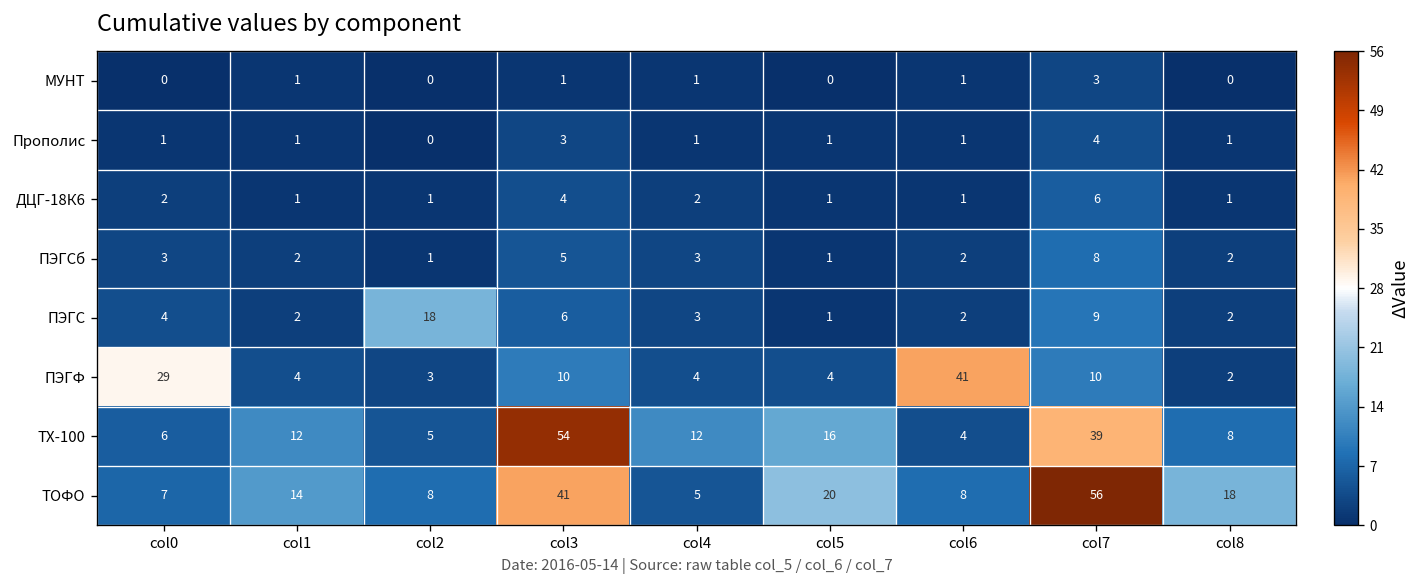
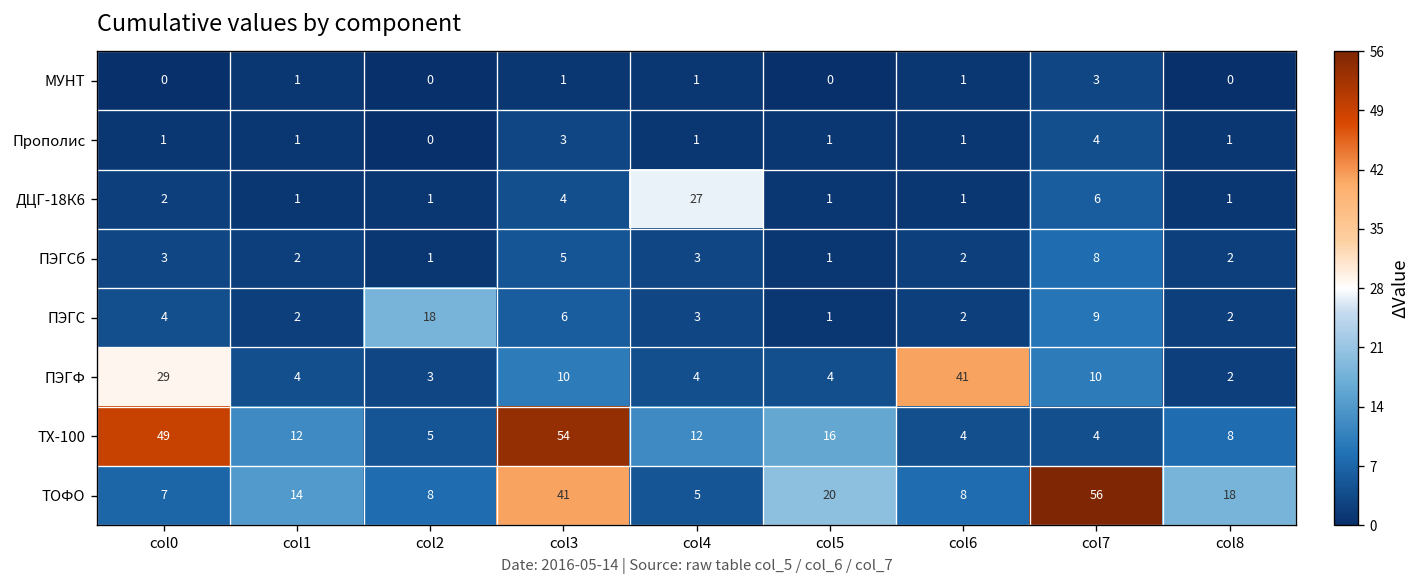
ДЦГ-18К6, col4: 2 -> 27
ТХ-100, col0: 6 -> 49
ТХ-100, col7: 39 -> 4
